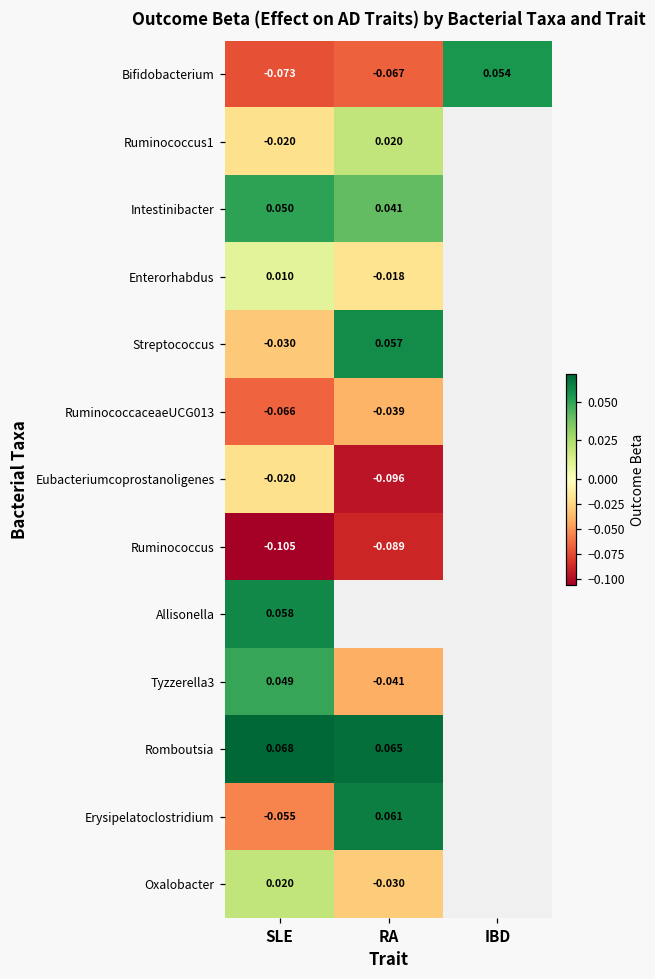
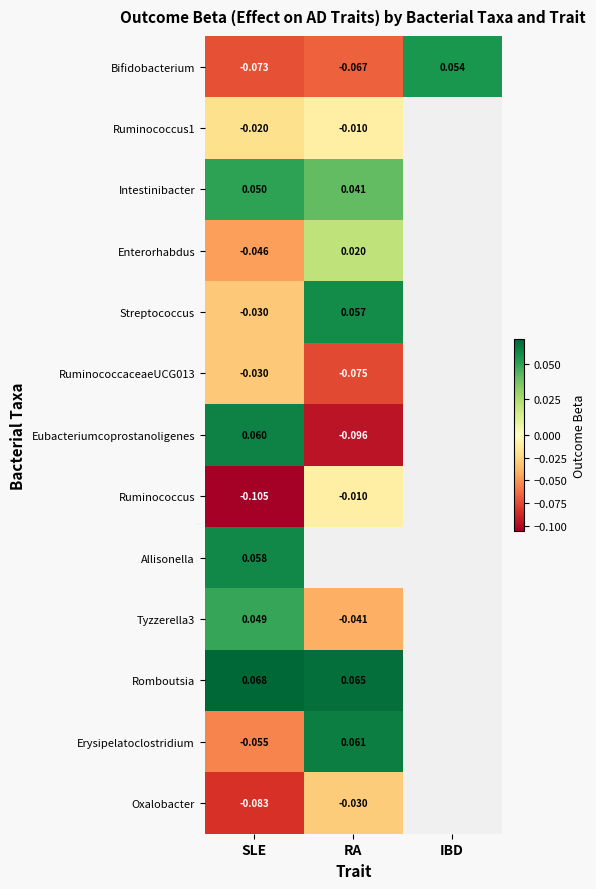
Ruminococcus1, RA: 0.020 -> -0.010
Enterorhabdus, SLE: 0.010 -> -0.046
Enterorhabdus, RA: -0.018 -> 0.020
RuminococcaceaeUCG013, SLE: -0.066 -> -0.030
RuminococcaceaeUCG013, RA: -0.039 -> -0.075
Eubacteriumcoprostanoligenes, SLE: -0.020 -> 0.060
Ruminococcus, RA: -0.089 -> -0.010
Oxalobacter, SLE: 0.020 -> -0.083
